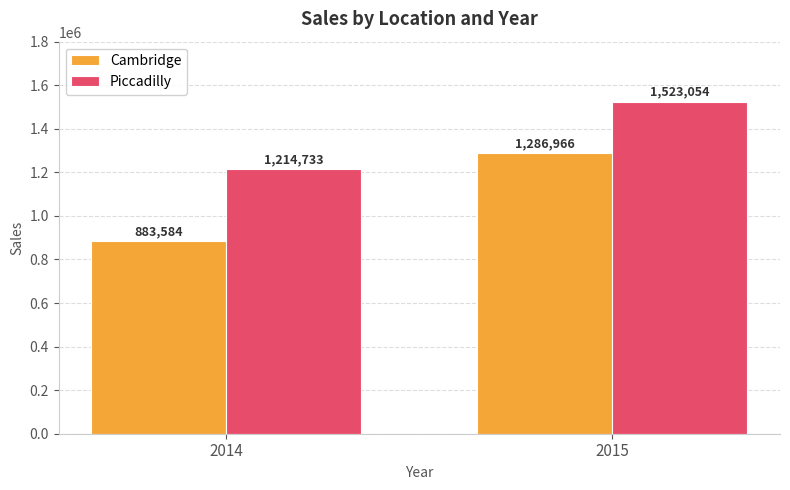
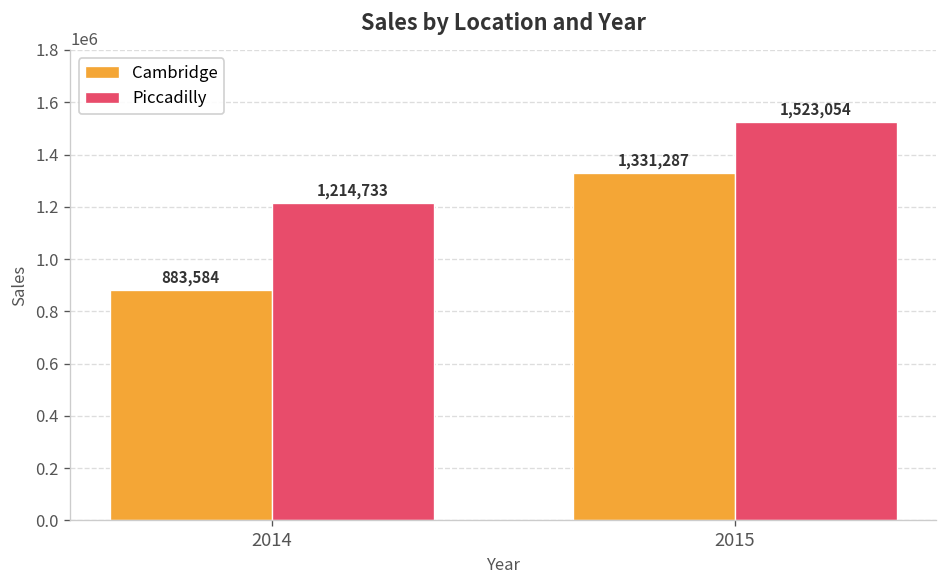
Cambridge, 2015: 1,286,966 -> 1,331,287
